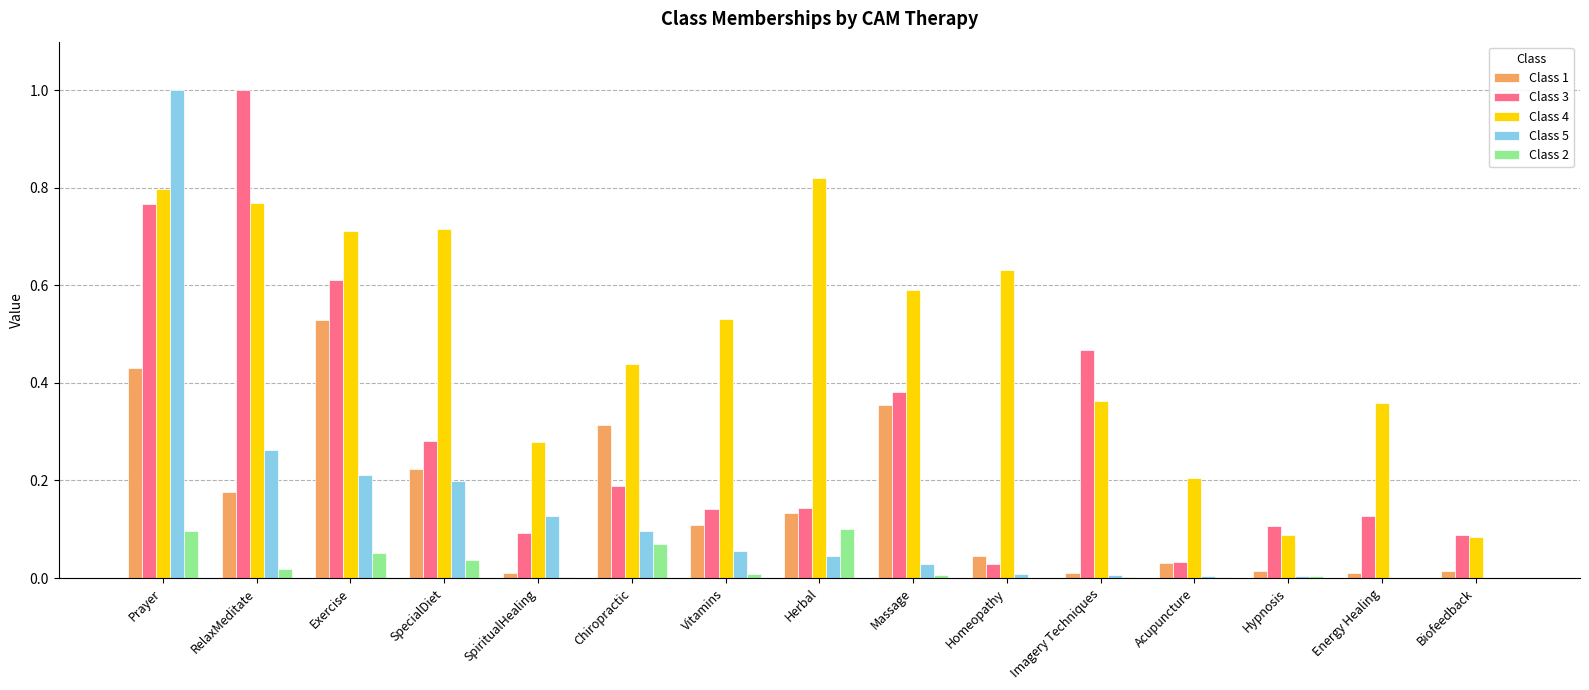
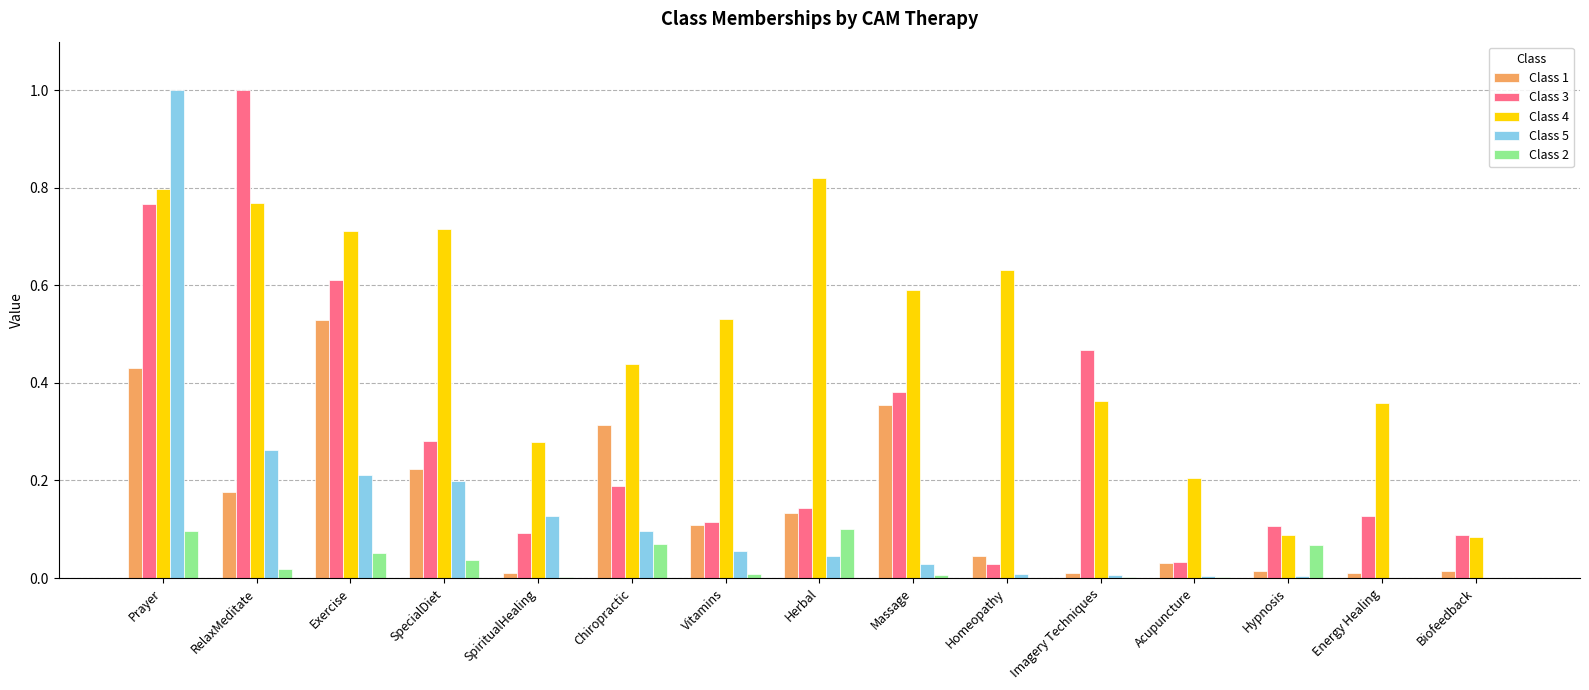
Class 3, Vitamins: 0.14 -> 0.11
Class 2, Hypnosis: 0.00 -> 0.07
